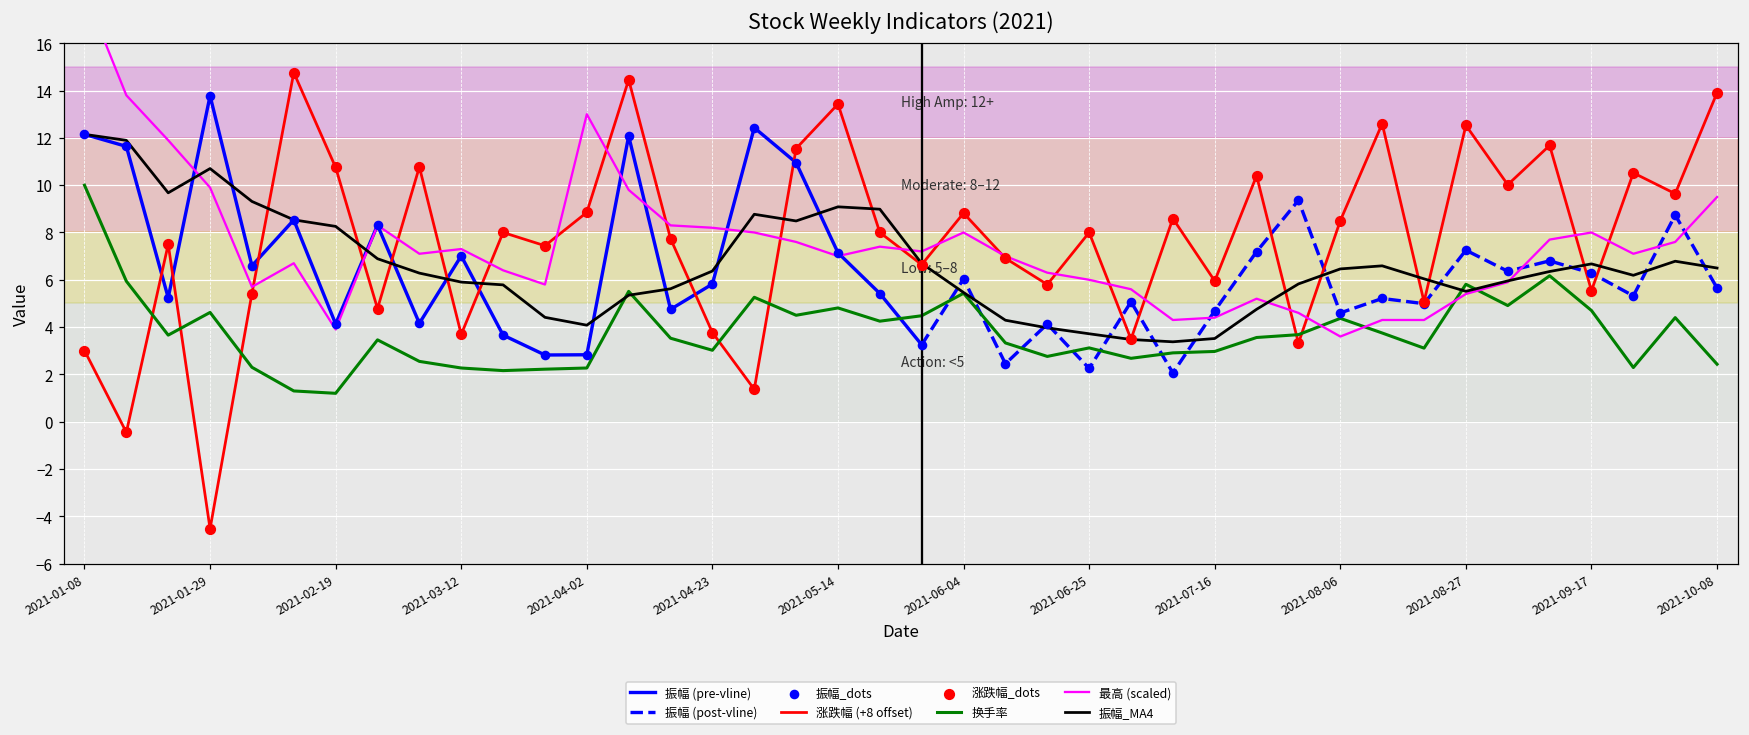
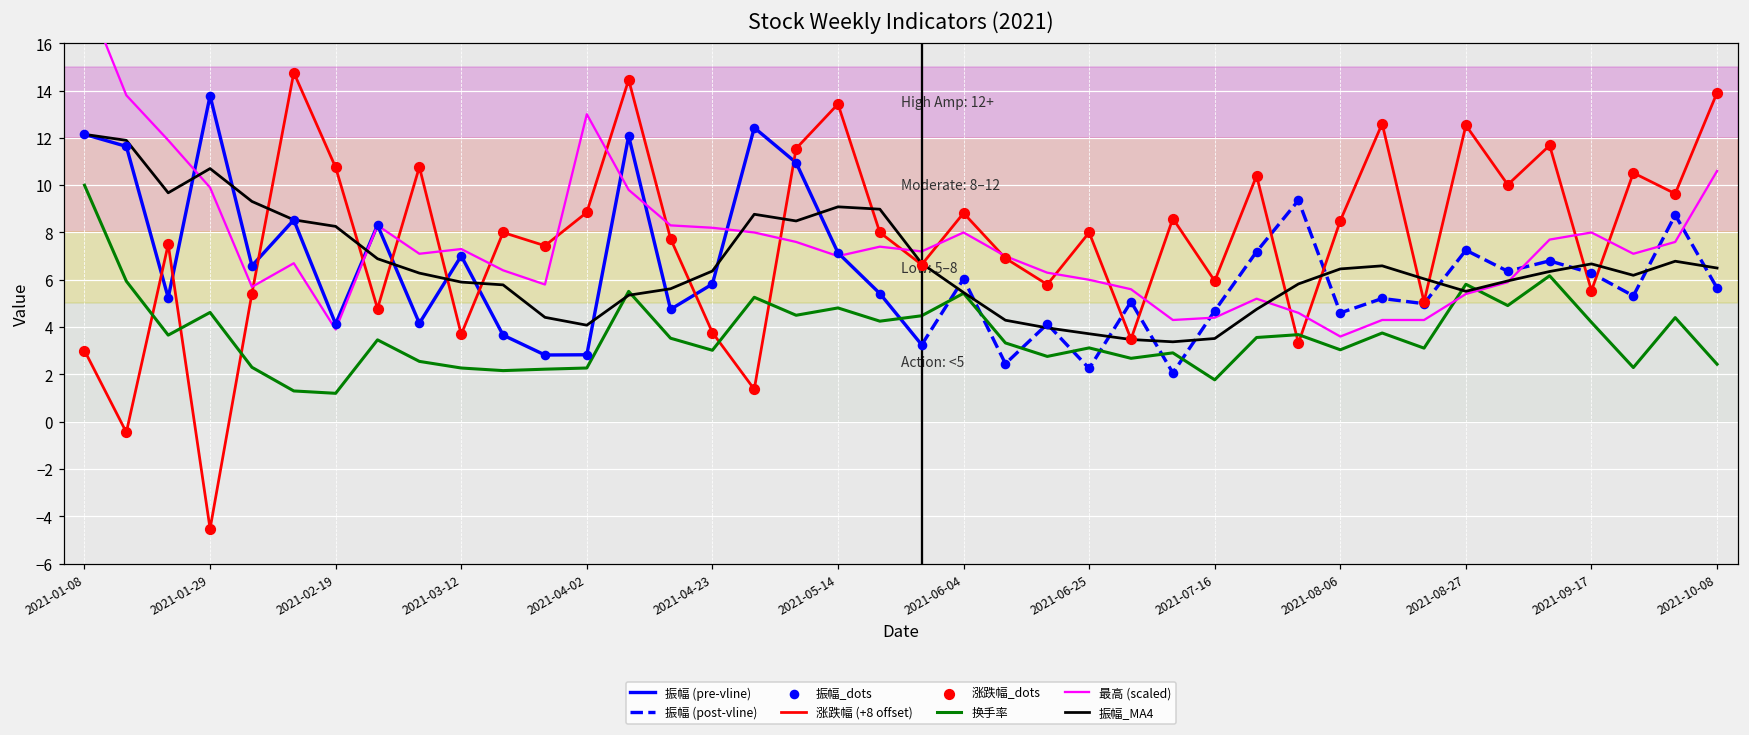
换手率, 2021-07-16: 3.0 -> 1.8
换手率, 2021-08-06: 4.4 -> 3.0
换手率, 2021-09-17: 4.7 -> 4.2
最高 (scaled), 2021-10-08: 9.5 -> 10.6
